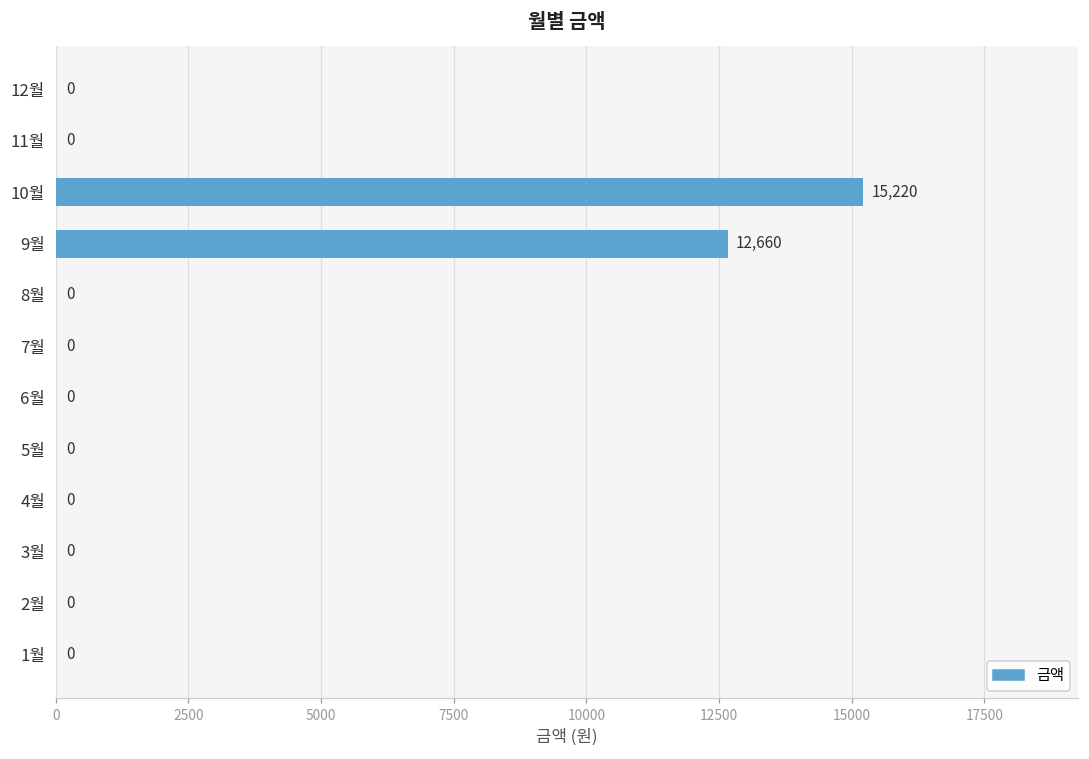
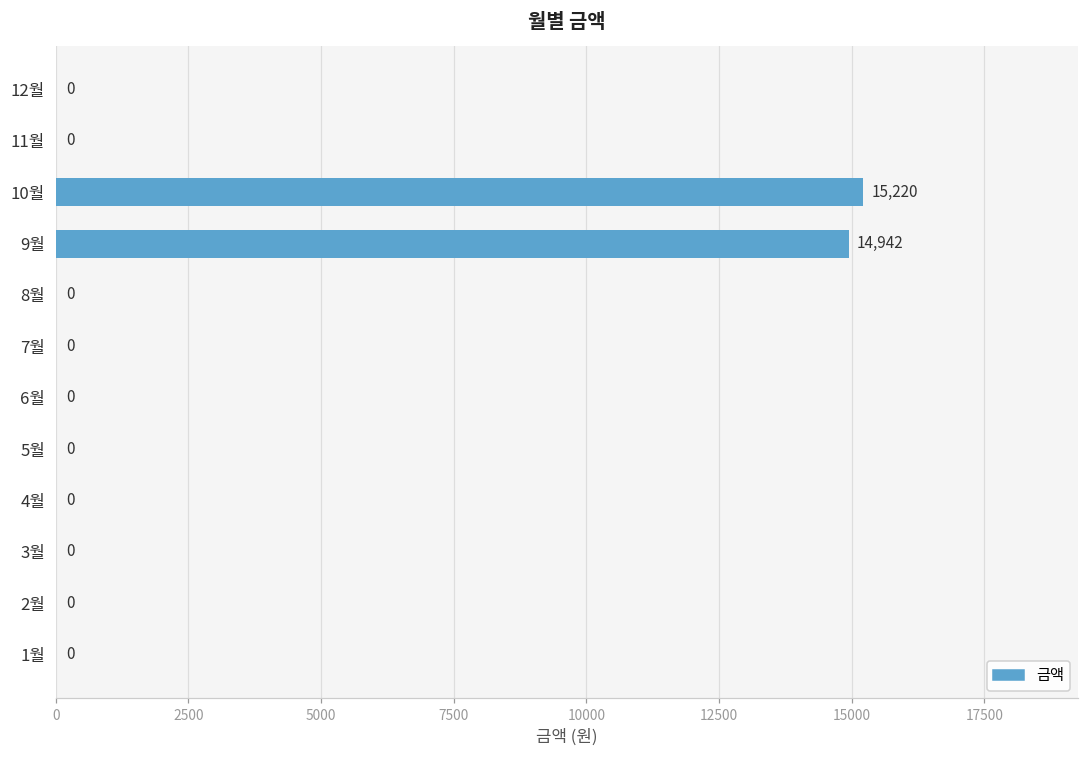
9월: 12,660 -> 14,942
